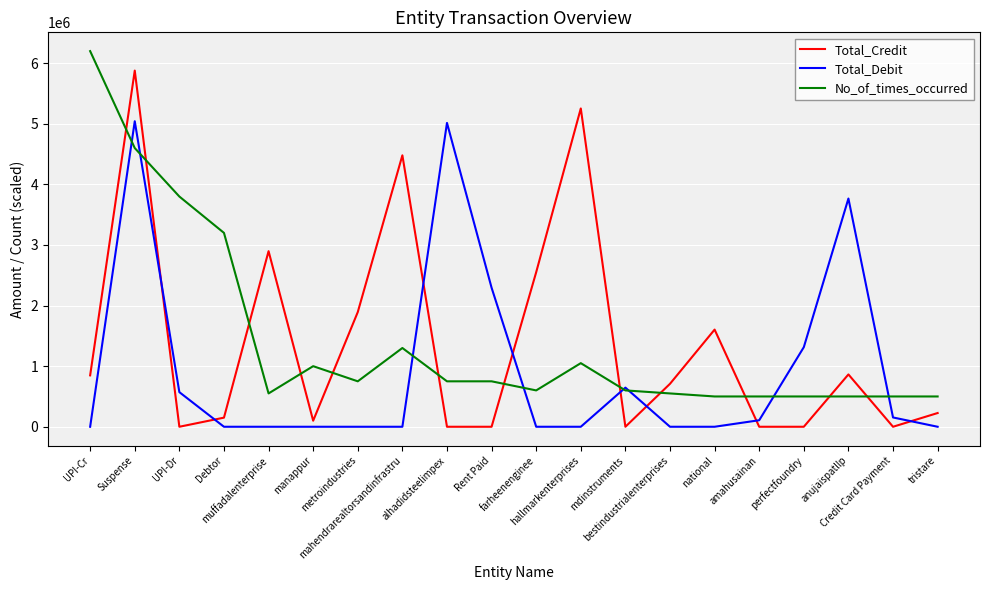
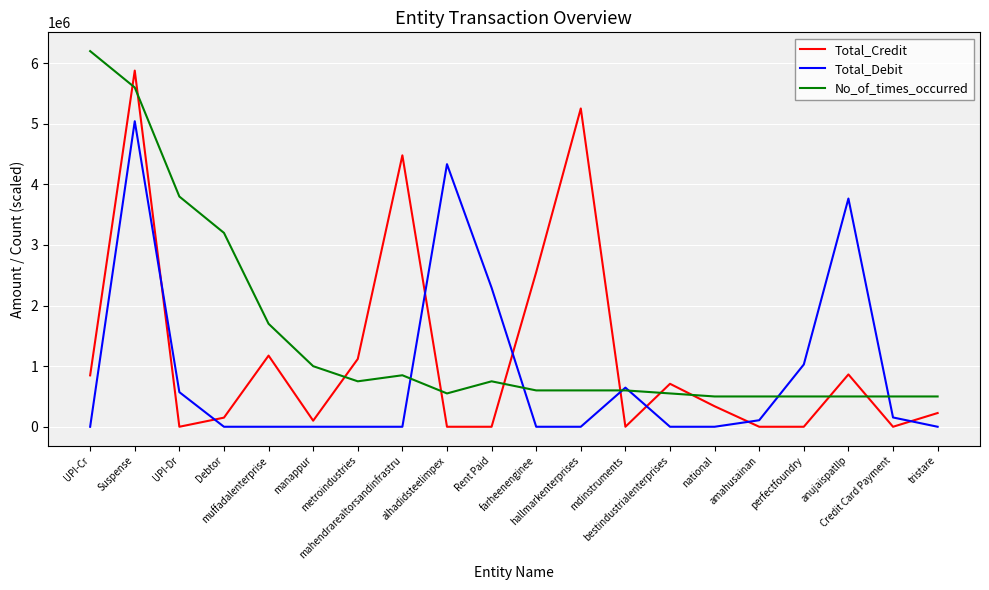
No_of_times_occurred, Suspense: 4600000 -> 5600000
Total_Credit, muffadalenterprise: 2900000 -> 1200000
No_of_times_occurred, muffadalenterprise: 600000 -> 1700000
Total_Credit, metroindustries: 1900000 -> 1100000
No_of_times_occurred, mahendrarealtorsandinfrastru: 1300000 -> 900000
Total_Debit, alhadidsteelimpex: 5000000 -> 4300000
No_of_times_occurred, alhadidsteelimpex: 800000 -> 600000
No_of_times_occurred, hallmarkenterprises: 1100000 -> 600000
Total_Credit, national: 1600000 -> 300000
Total_Debit, perfectfoundry: 1300000 -> 1000000
